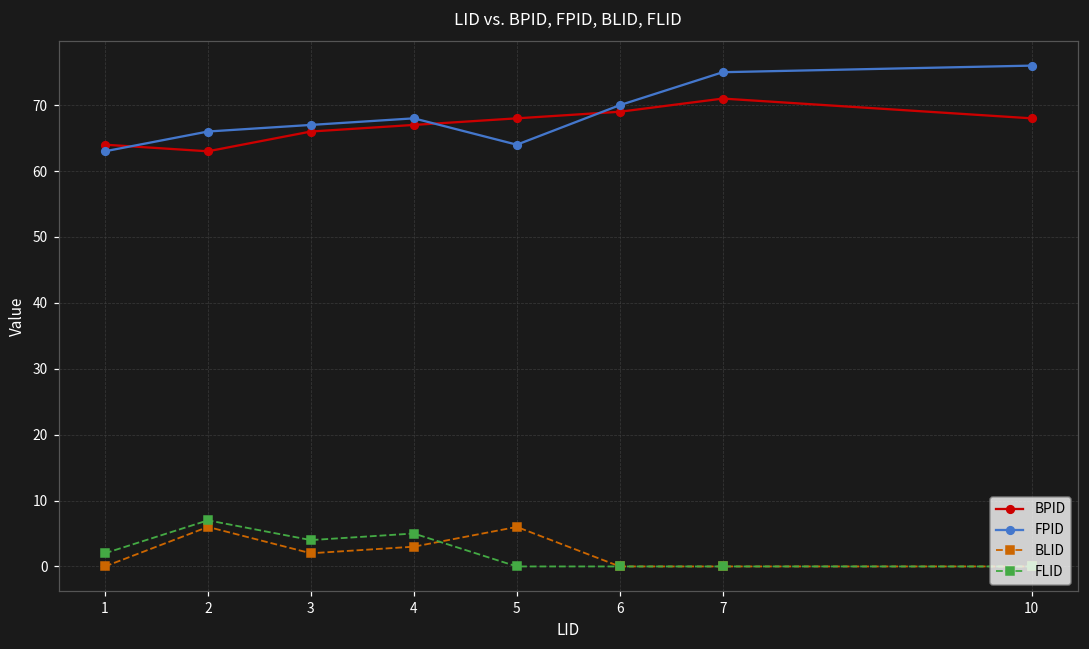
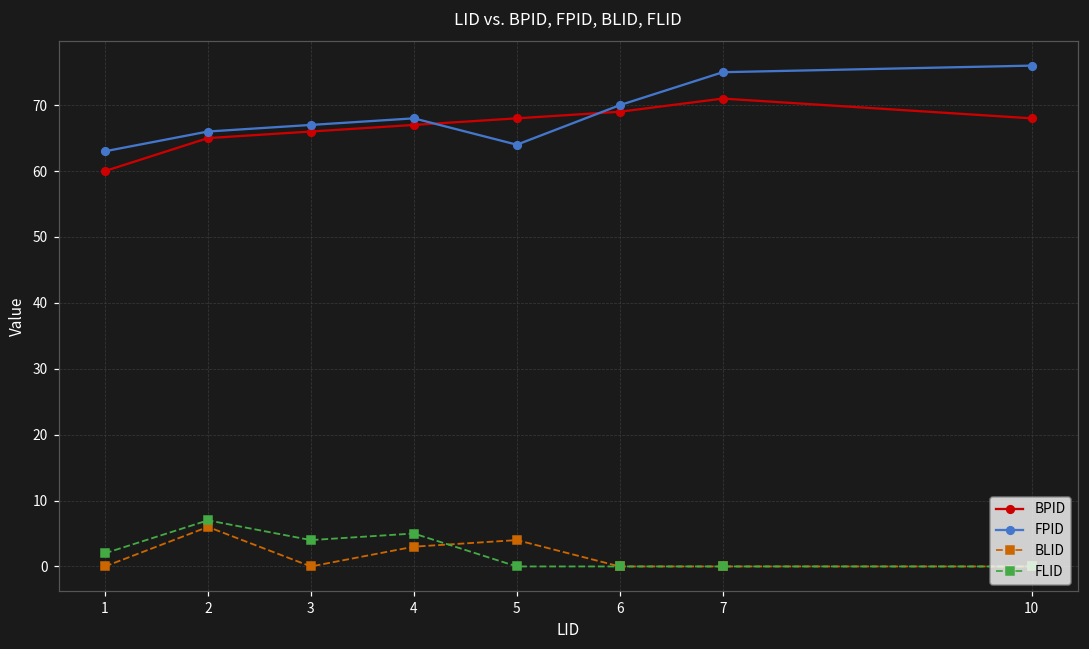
BPID, 1: 64 -> 60
BPID, 2: 63 -> 65
BLID, 3: 2 -> 0
BLID, 5: 6 -> 4
